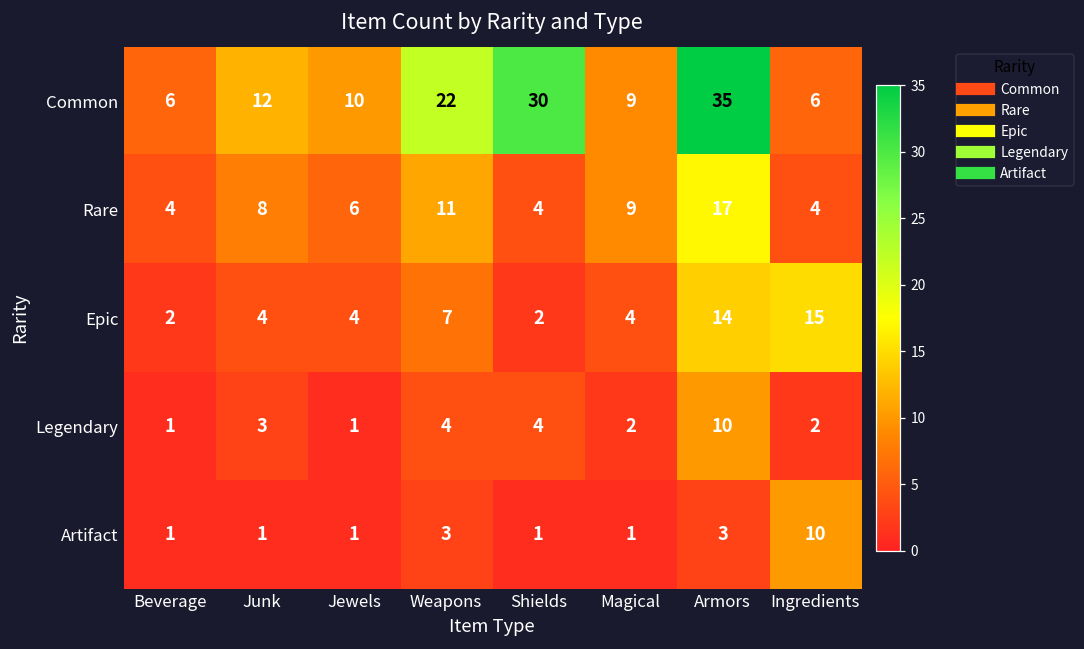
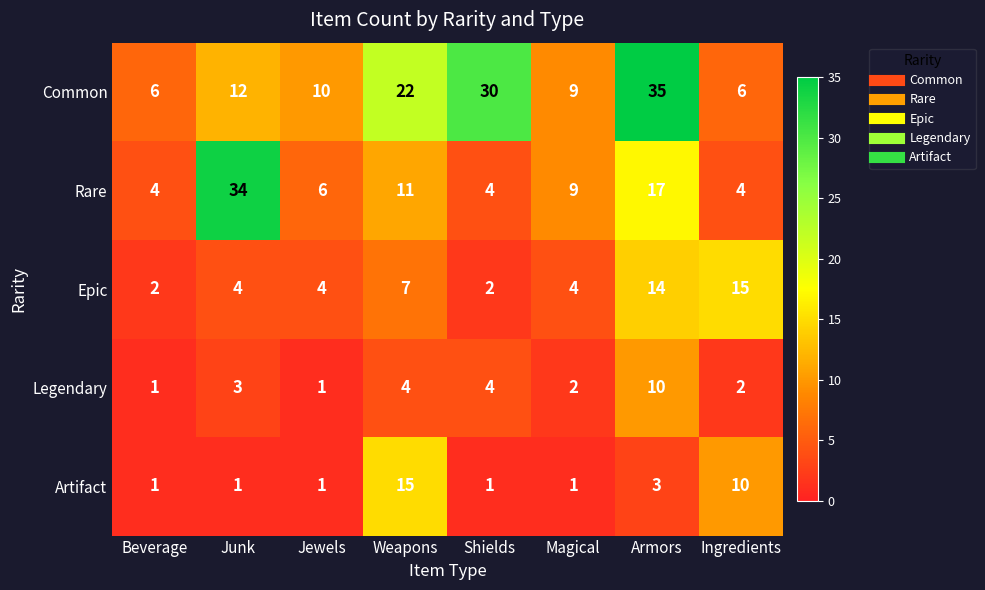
Rare, Junk: 8 -> 34
Artifact, Weapons: 3 -> 15
